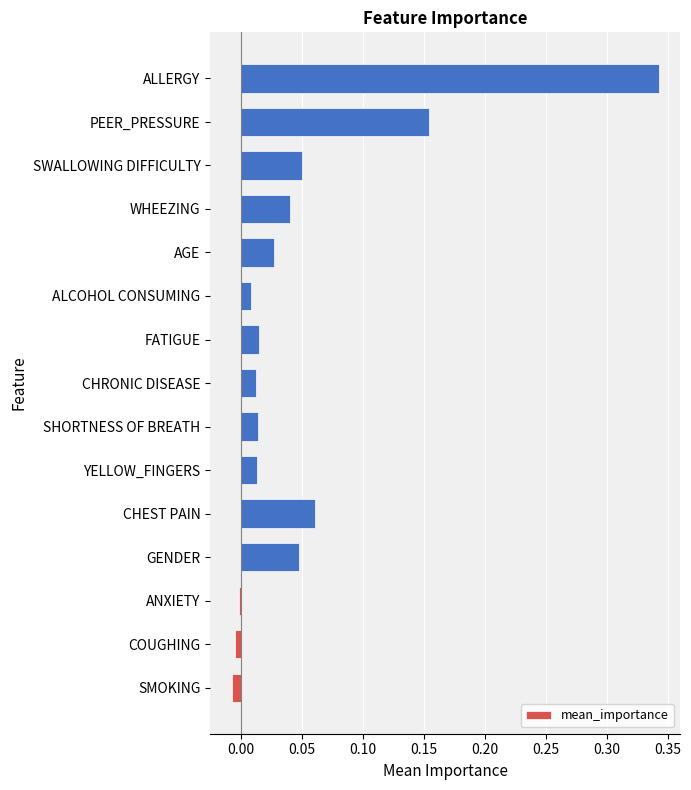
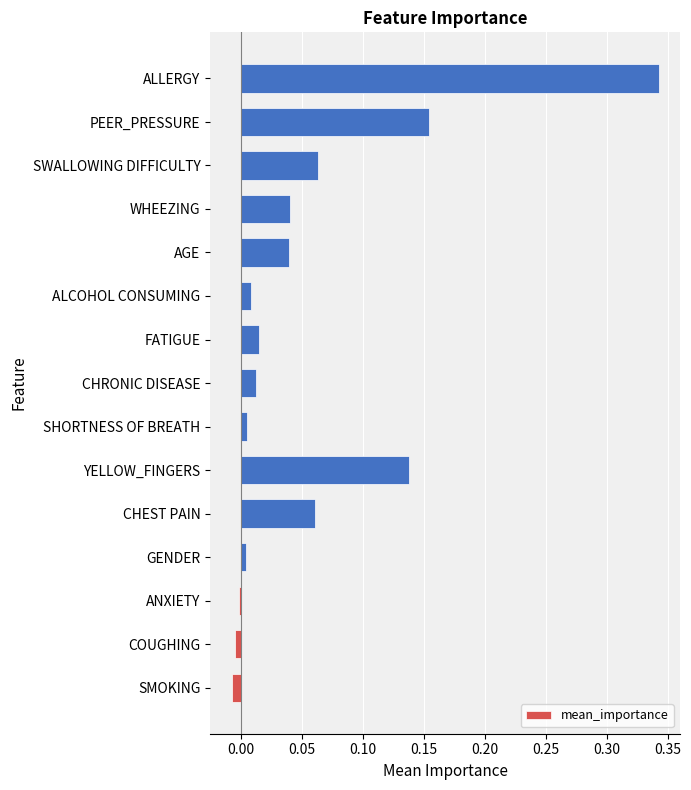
SWALLOWING DIFFICULTY: 0.050 -> 0.063
AGE: 0.028 -> 0.040
SHORTNESS OF BREATH: 0.015 -> 0.005
YELLOW_FINGERS: 0.013 -> 0.138
GENDER: 0.048 -> 0.005
